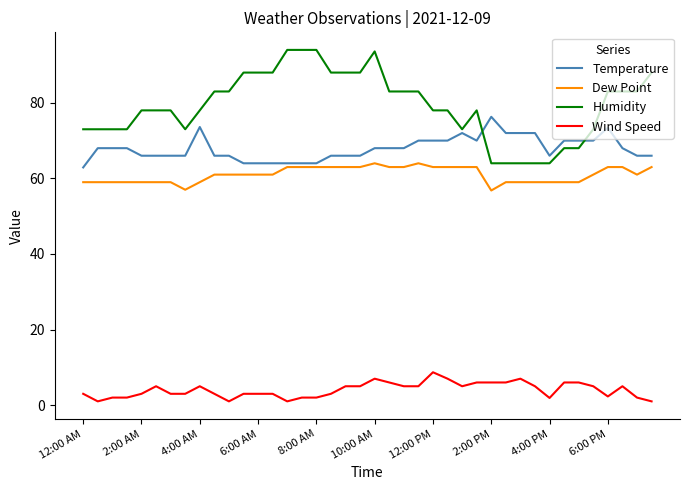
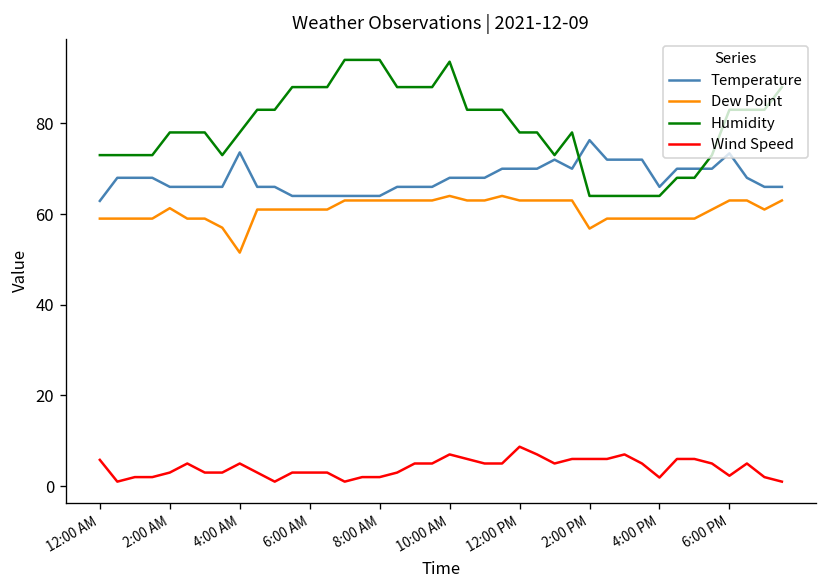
Wind Speed, 12:00 AM: 3 -> 6
Dew Point, 2:00 AM: 59 -> 61
Dew Point, 4:00 AM: 59 -> 52
